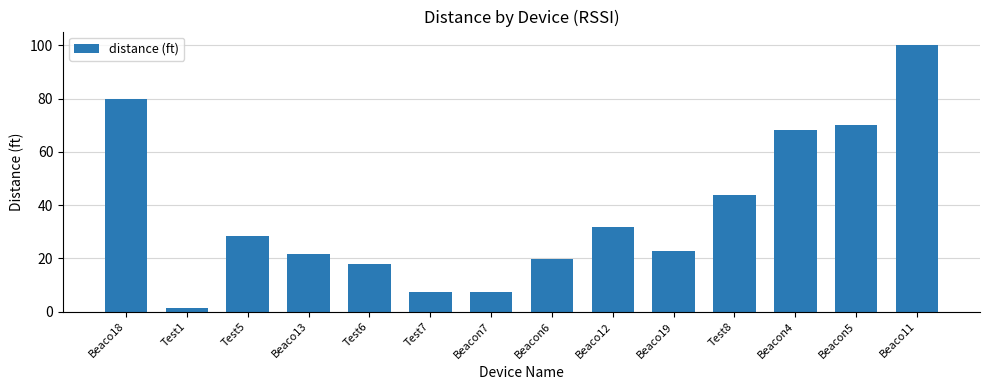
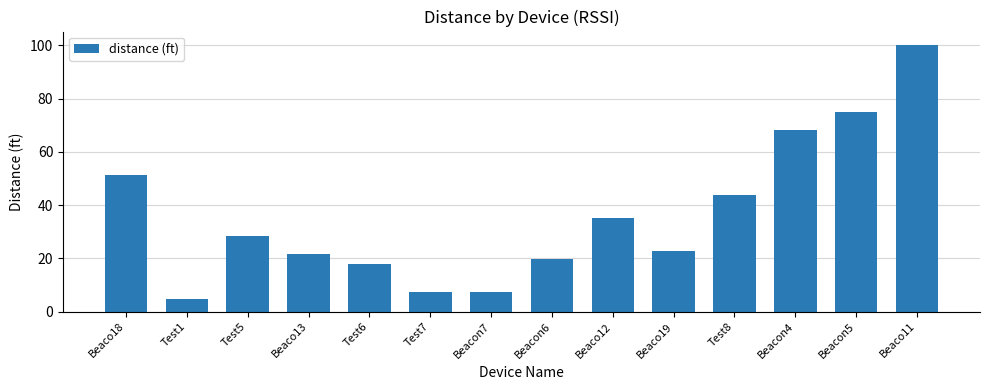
Beaco18: 80 -> 51
Test1: 2 -> 5
Beaco12: 32 -> 35
Beacon5: 70 -> 75
